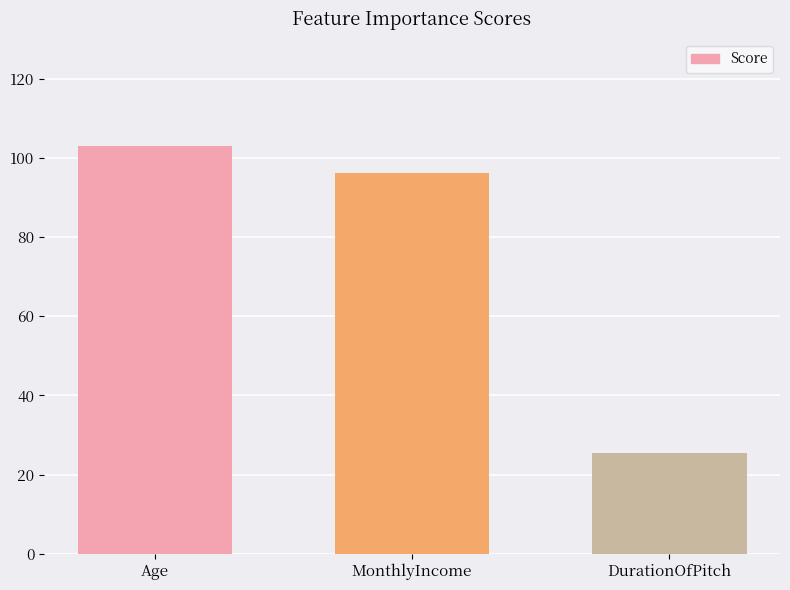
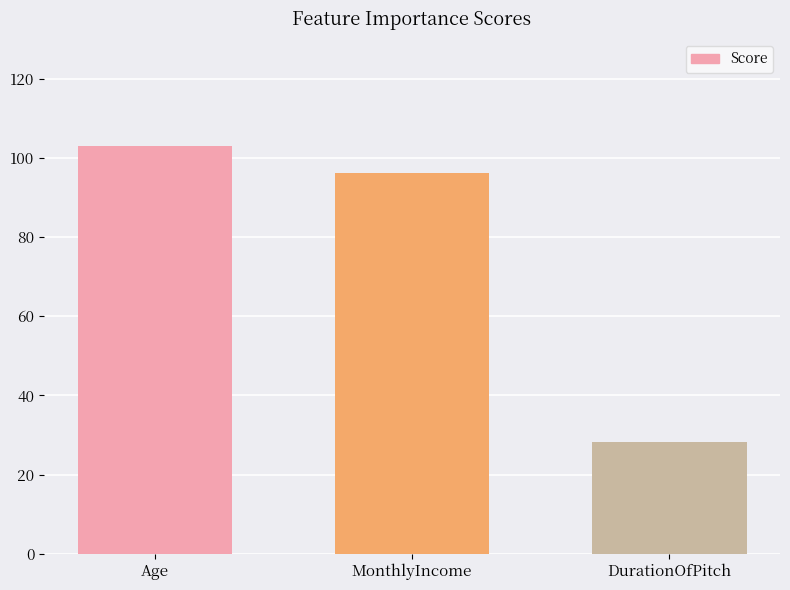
DurationOfPitch: 26 -> 28
